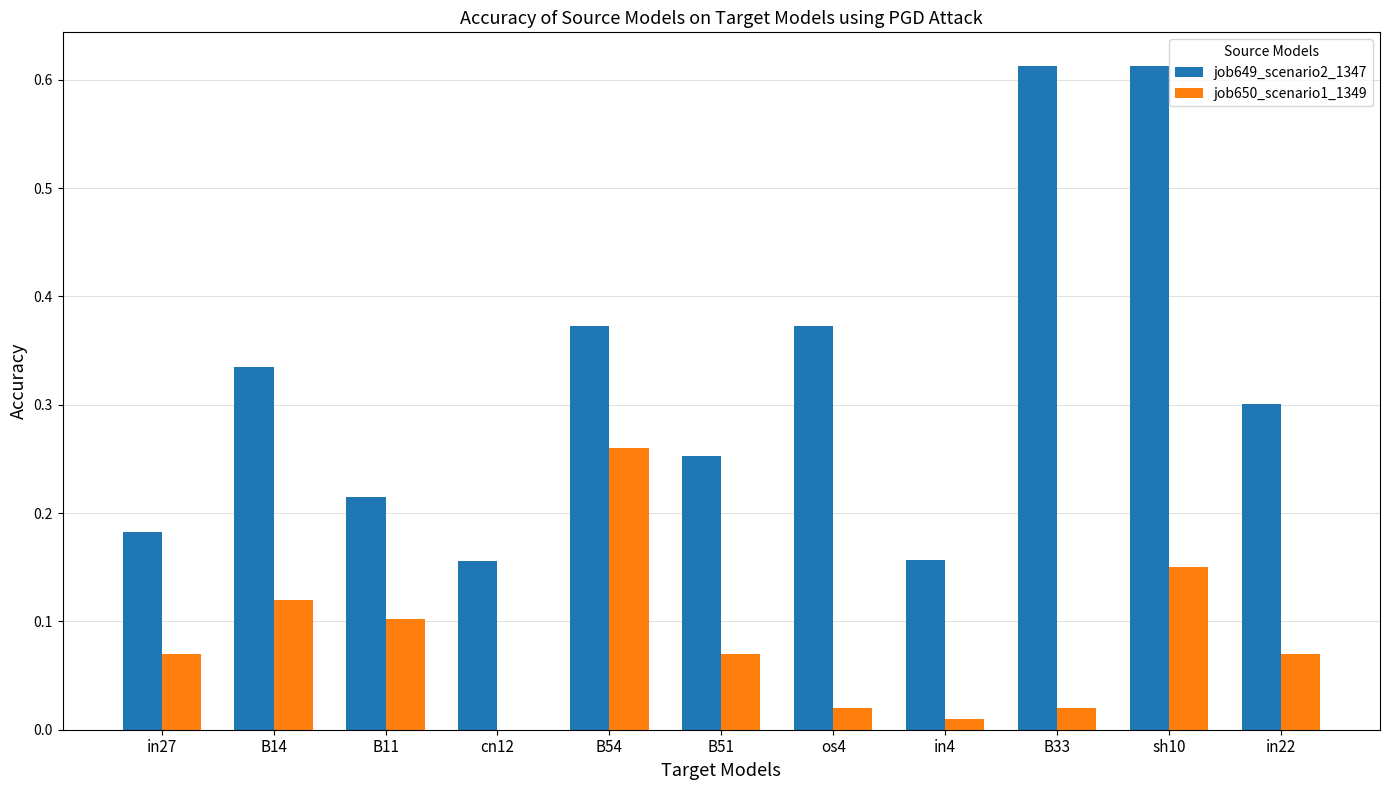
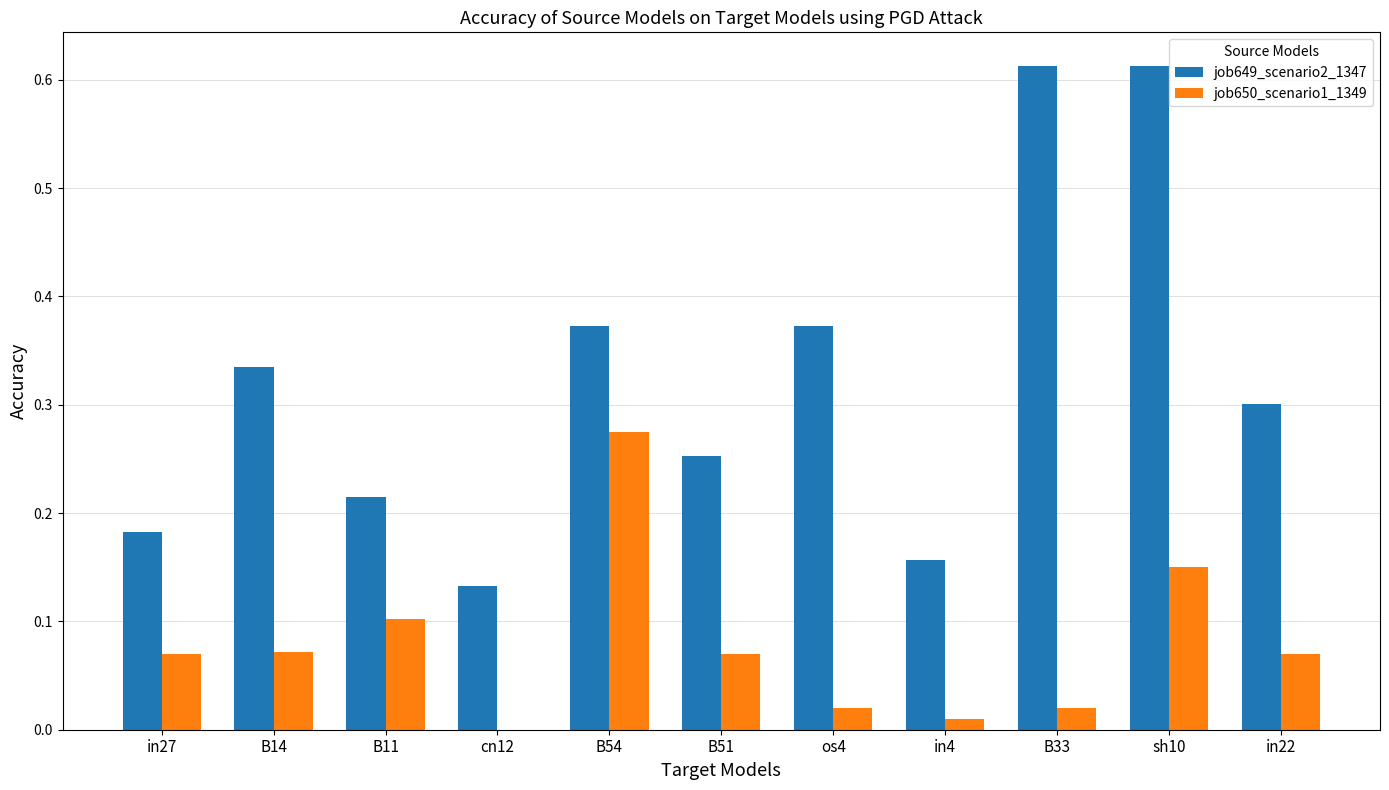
job650_scenario1_1349, B14: 0.120 -> 0.071
job649_scenario2_1347, cn12: 0.156 -> 0.133
job650_scenario1_1349, B54: 0.260 -> 0.275
